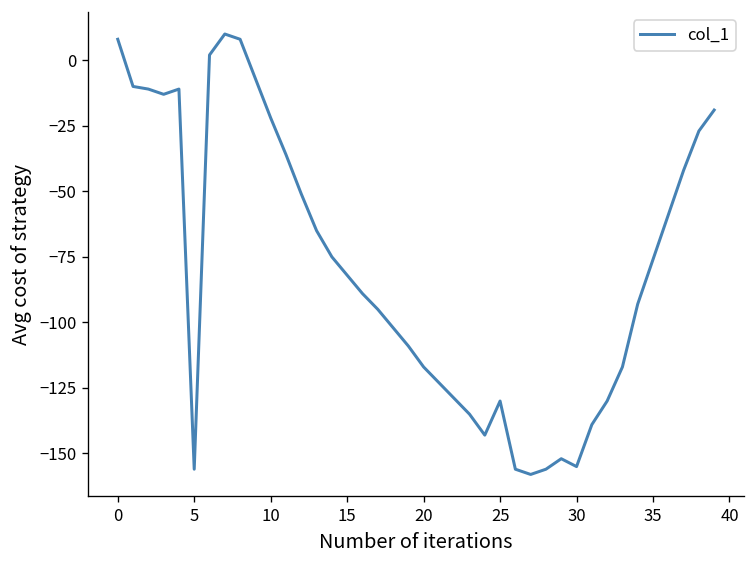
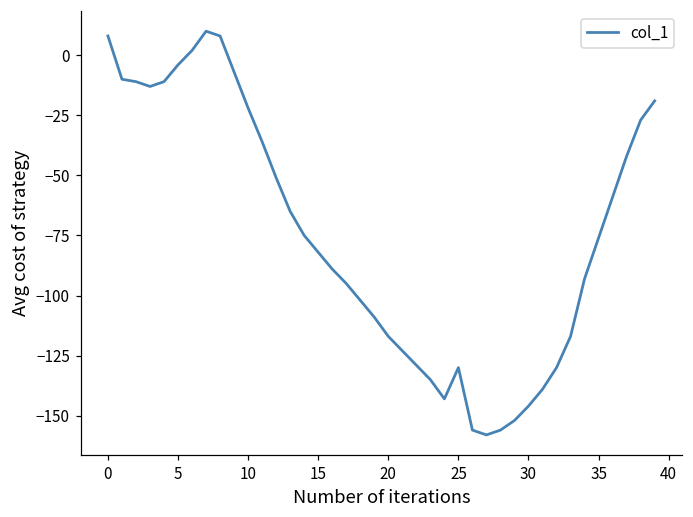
5: -156 -> -4
30: -155 -> -146
